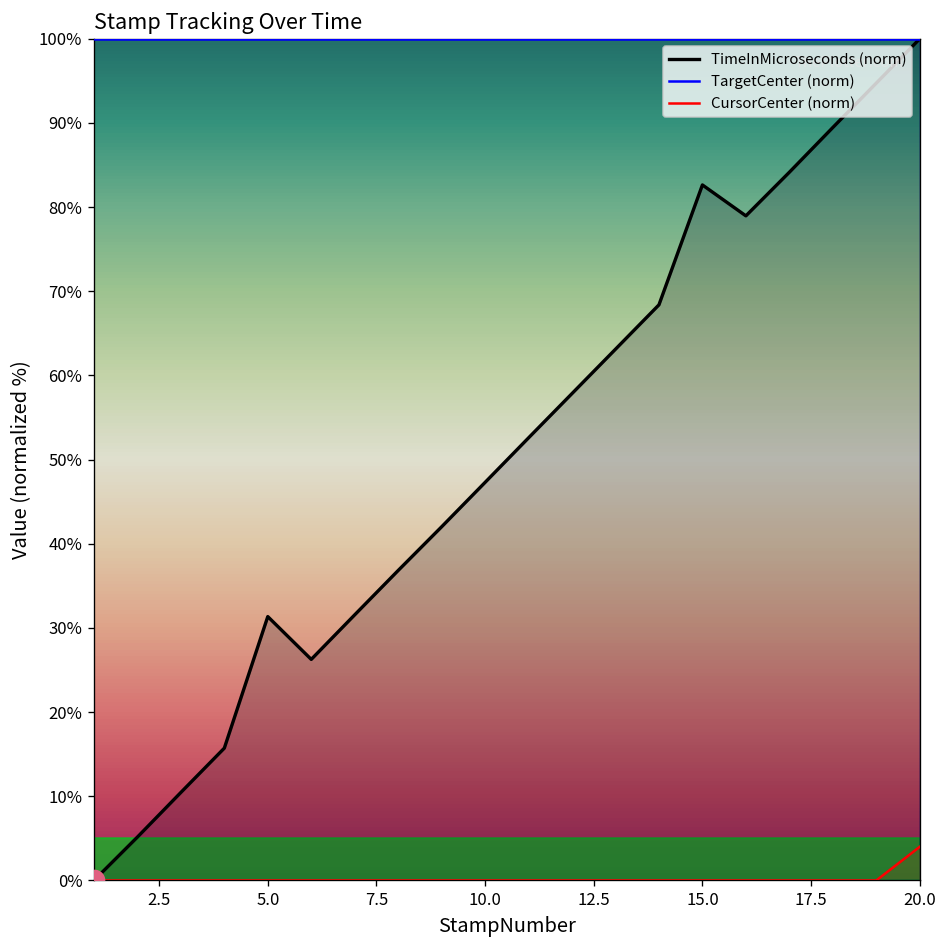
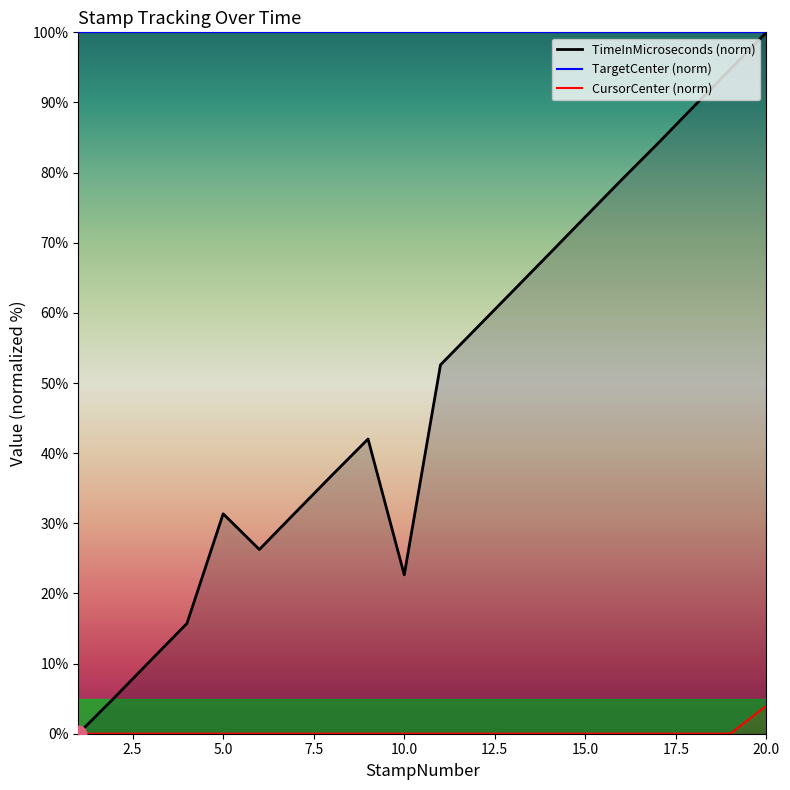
TimeInMicroseconds (norm), 10.0: 47% -> 23%
TimeInMicroseconds (norm), 15.0: 83% -> 74%
